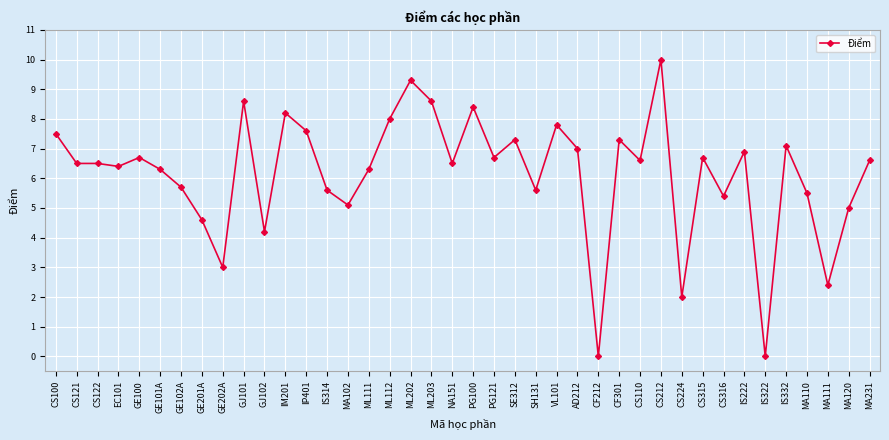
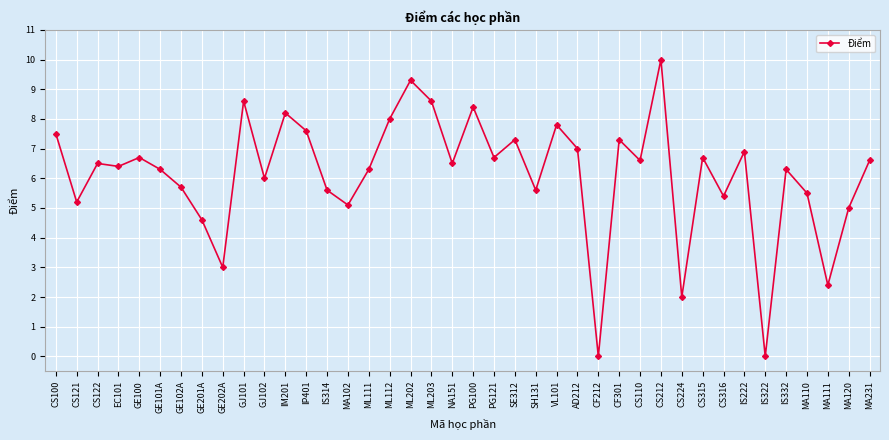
CS121: 6.5 -> 5.2
GJ102: 4.2 -> 6.0
IS332: 7.1 -> 6.3
